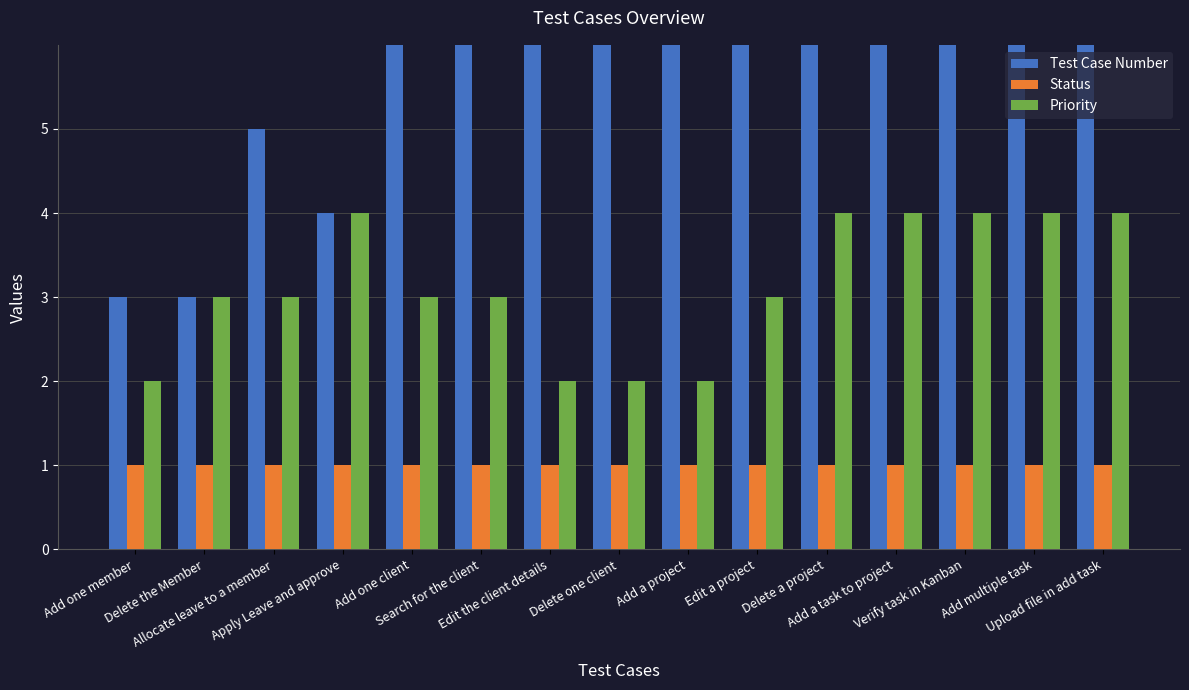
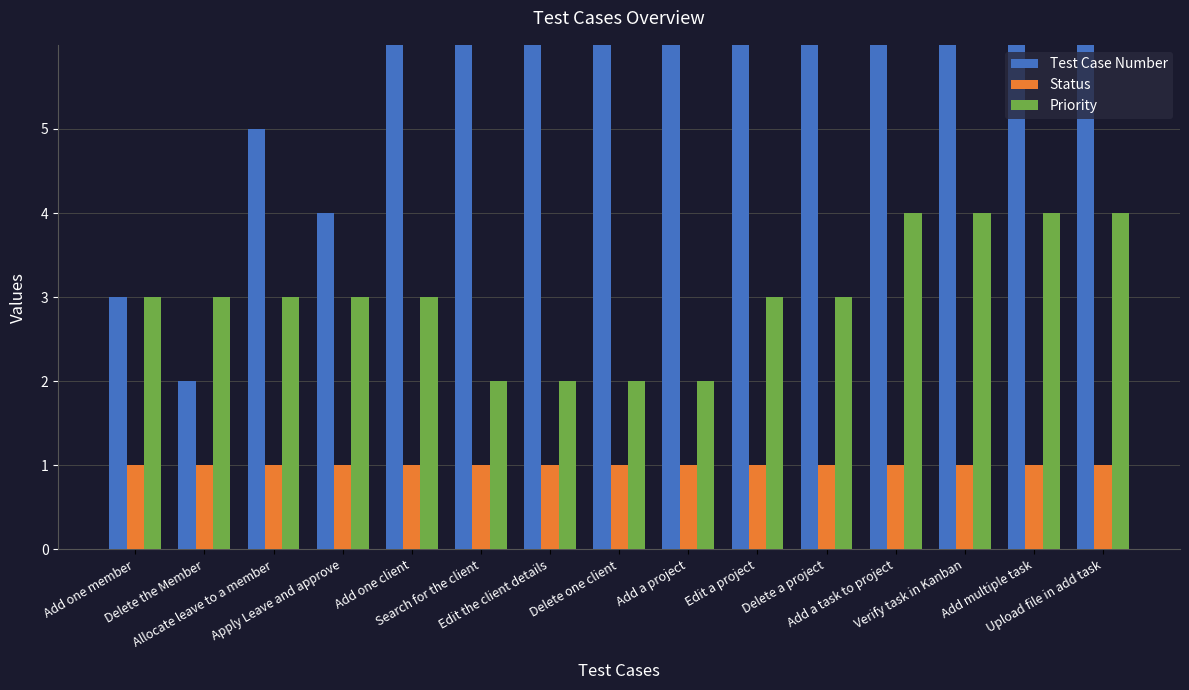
Priority, Add one member: 2 -> 3
Test Case Number, Delete the Member: 3 -> 2
Priority, Apply Leave and approve: 4 -> 3
Priority, Search for the client: 3 -> 2
Priority, Delete a project: 4 -> 3
